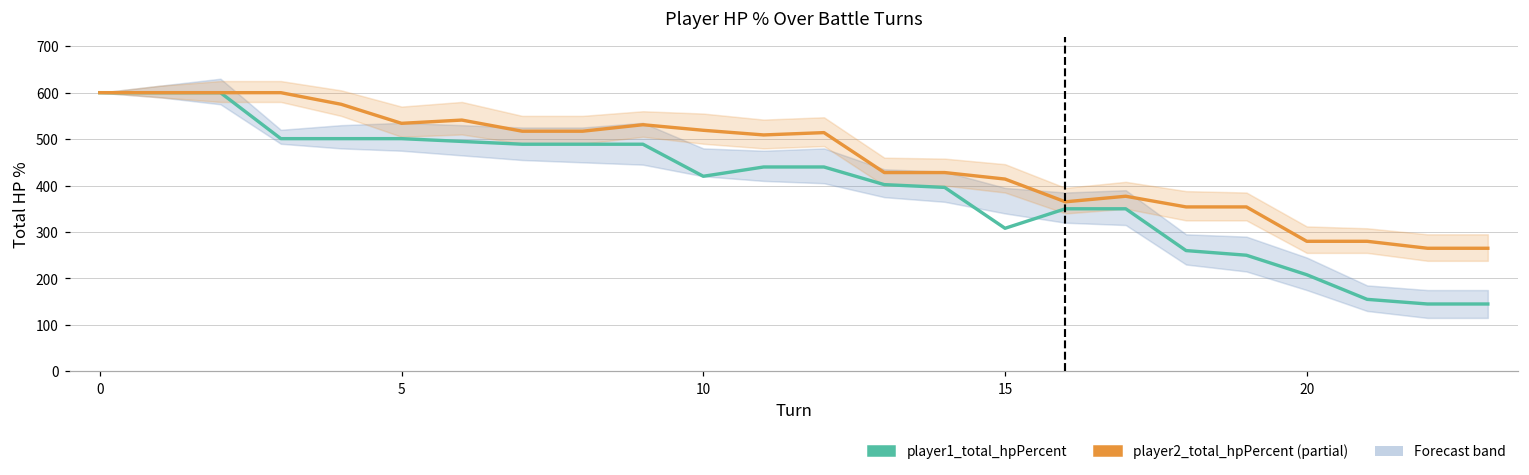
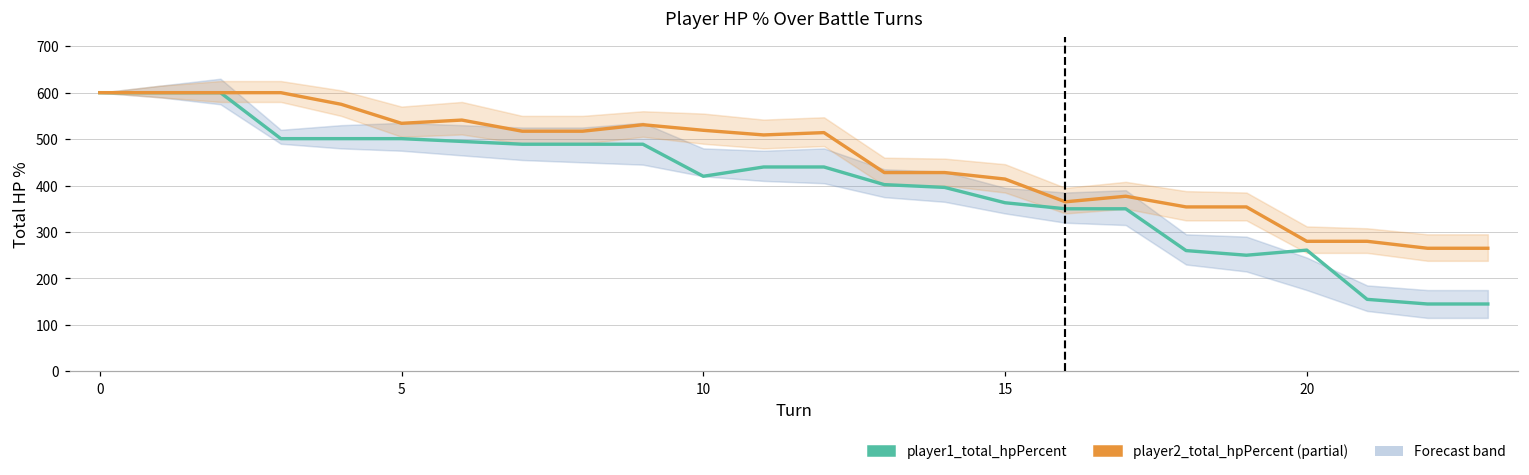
player1_total_hpPercent, 15: 310 -> 360
player1_total_hpPercent, 20: 210 -> 260
